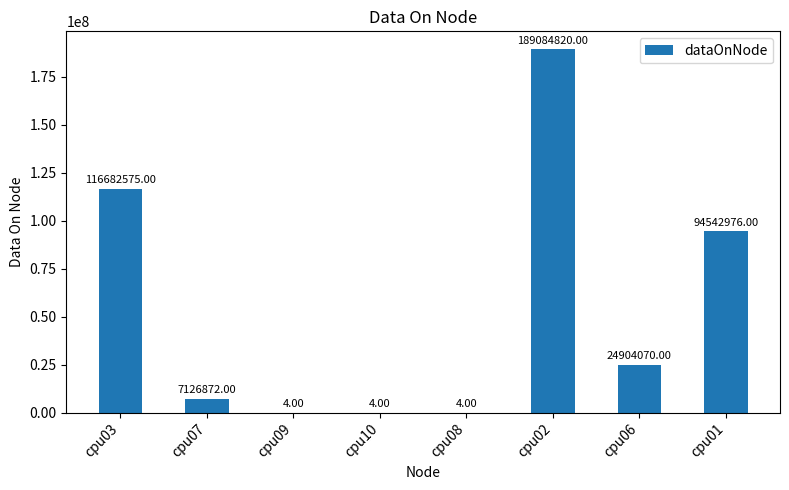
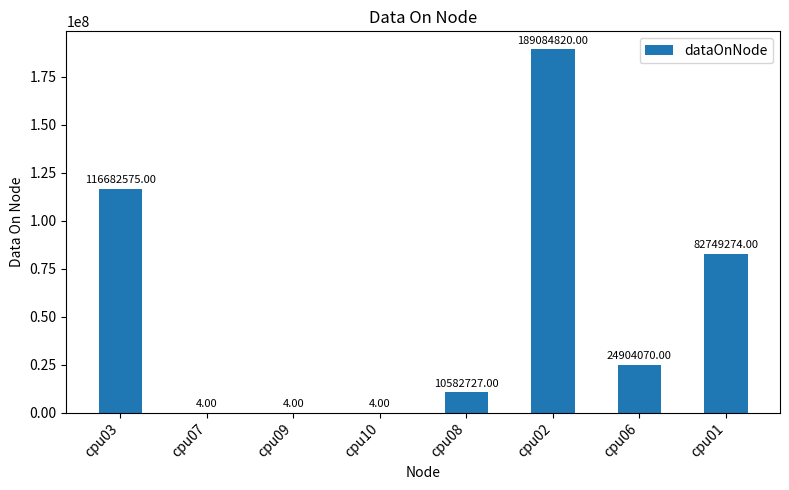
cpu07: 7126872.00 -> 4.00
cpu08: 4.00 -> 10582727.00
cpu01: 94542976.00 -> 82749274.00
